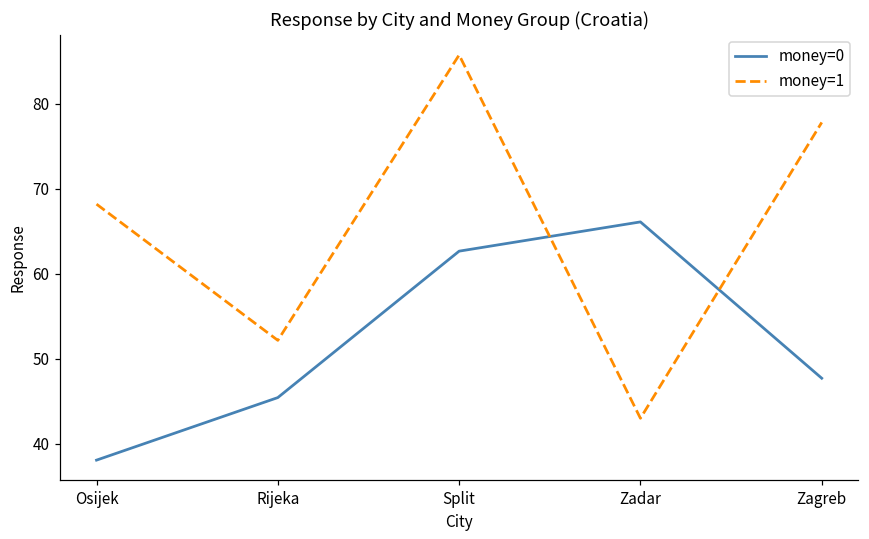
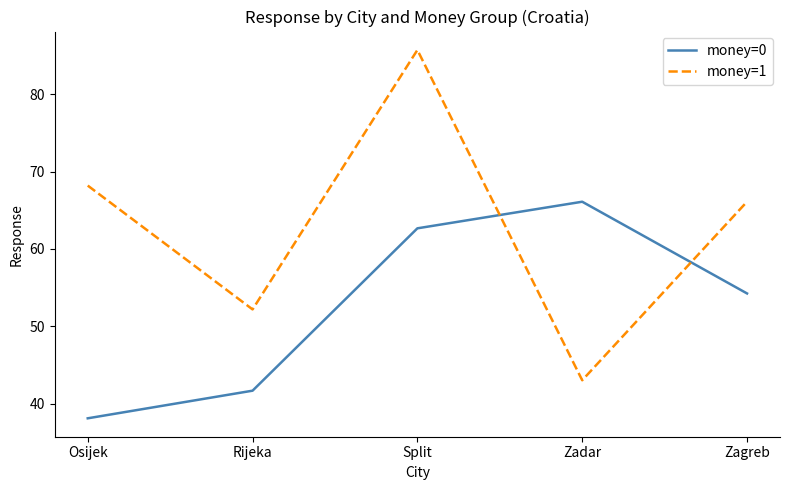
money=0, Rijeka: 45 -> 42
money=0, Zagreb: 48 -> 54
money=1, Zagreb: 78 -> 66
